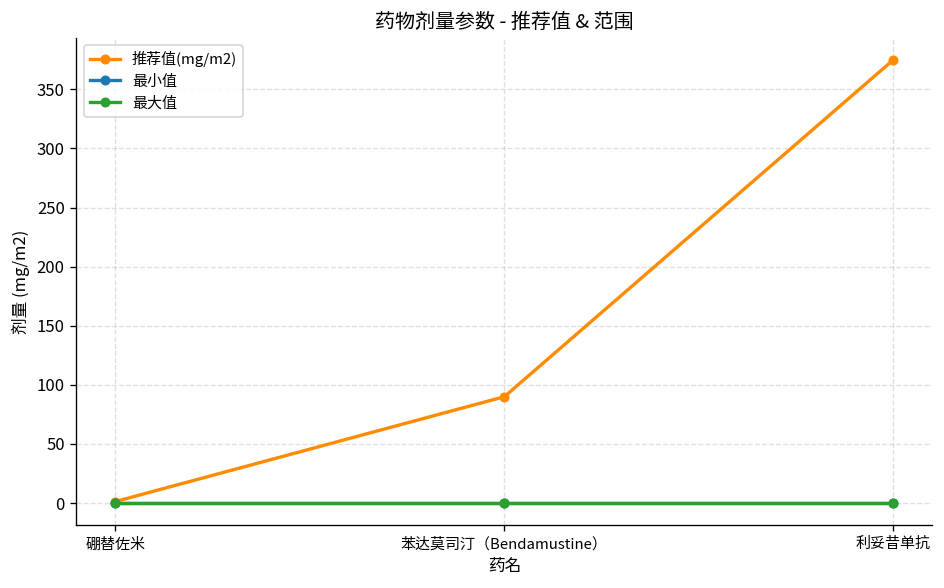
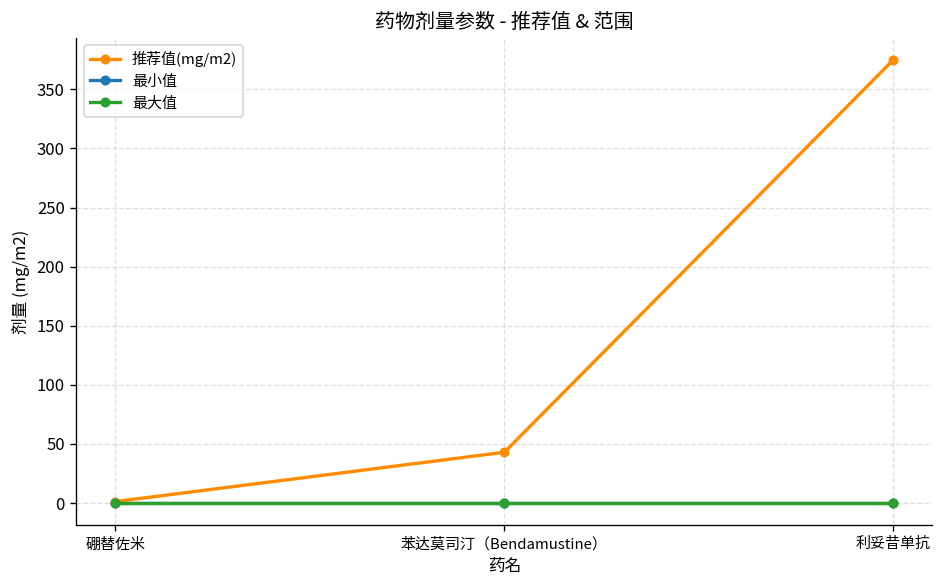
推荐值(mg/m2), 苯达莫司汀（Bendamustine）: 90 -> 40
